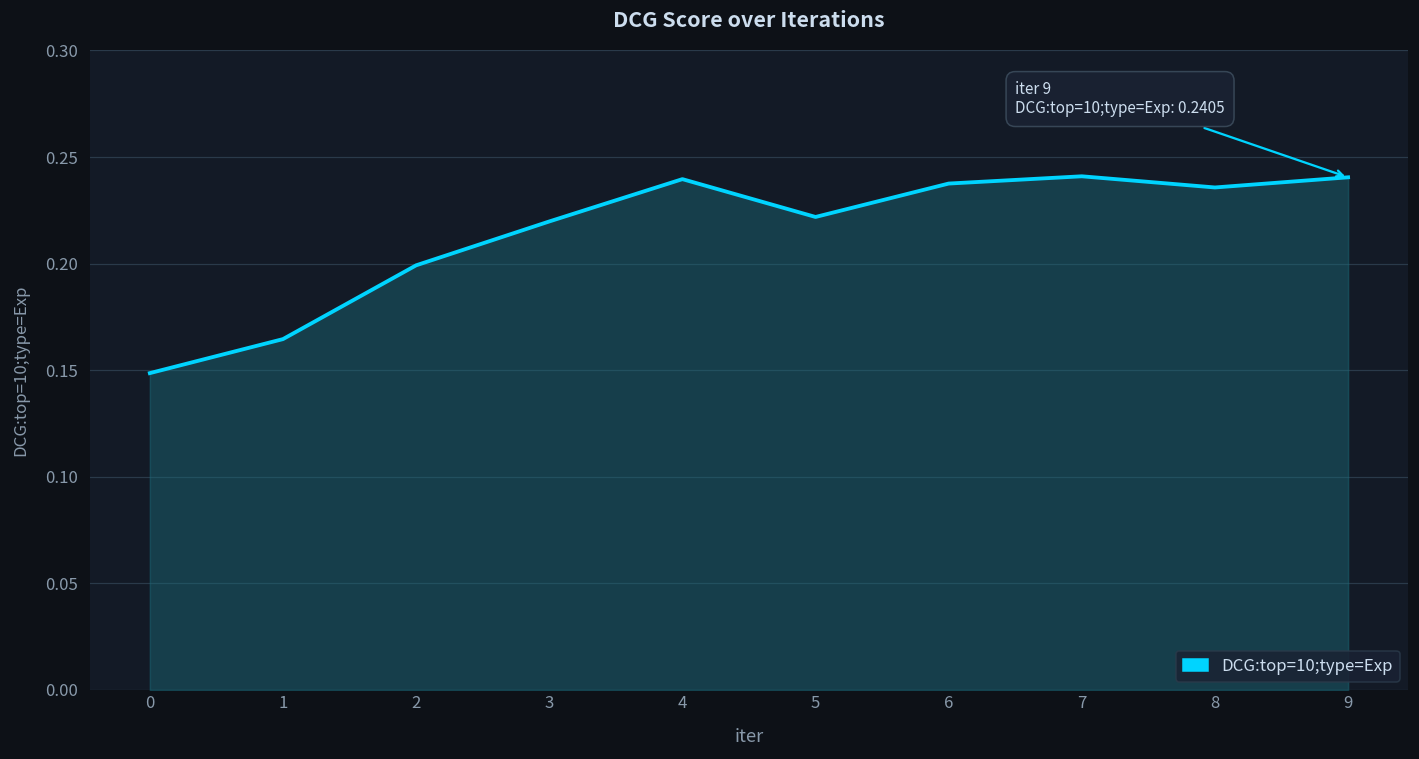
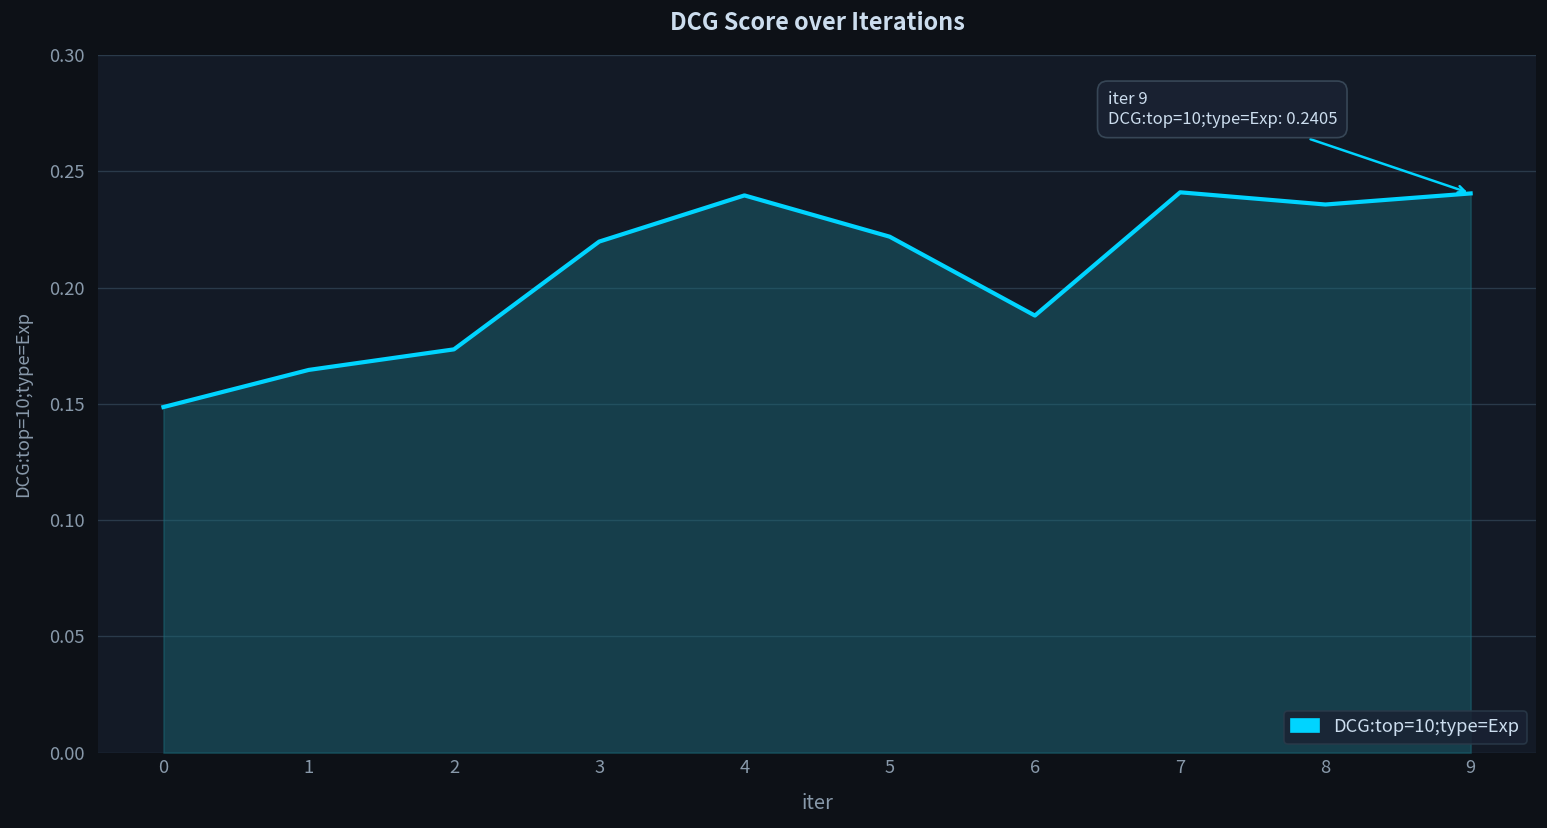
2: 0.199 -> 0.173
6: 0.238 -> 0.188
